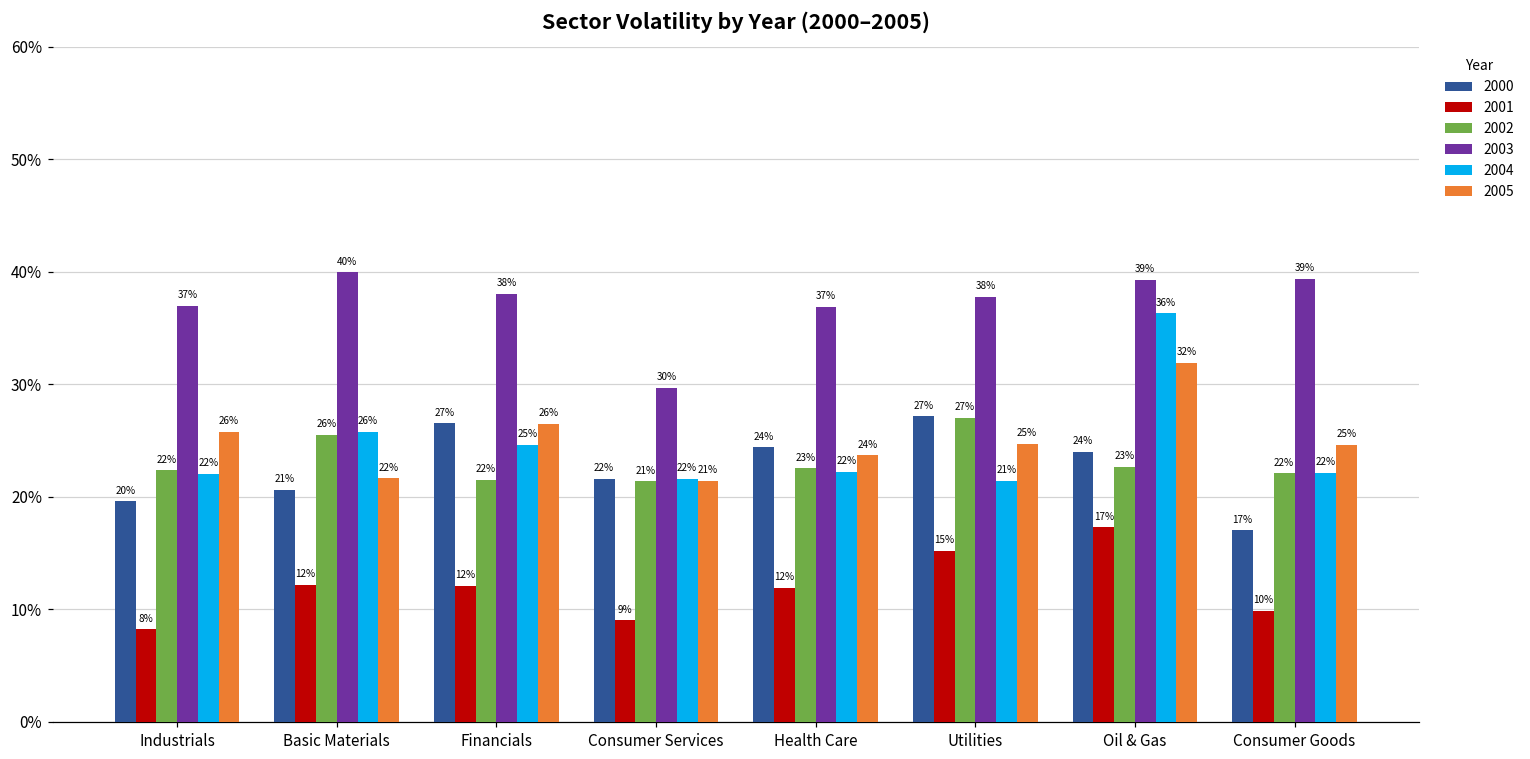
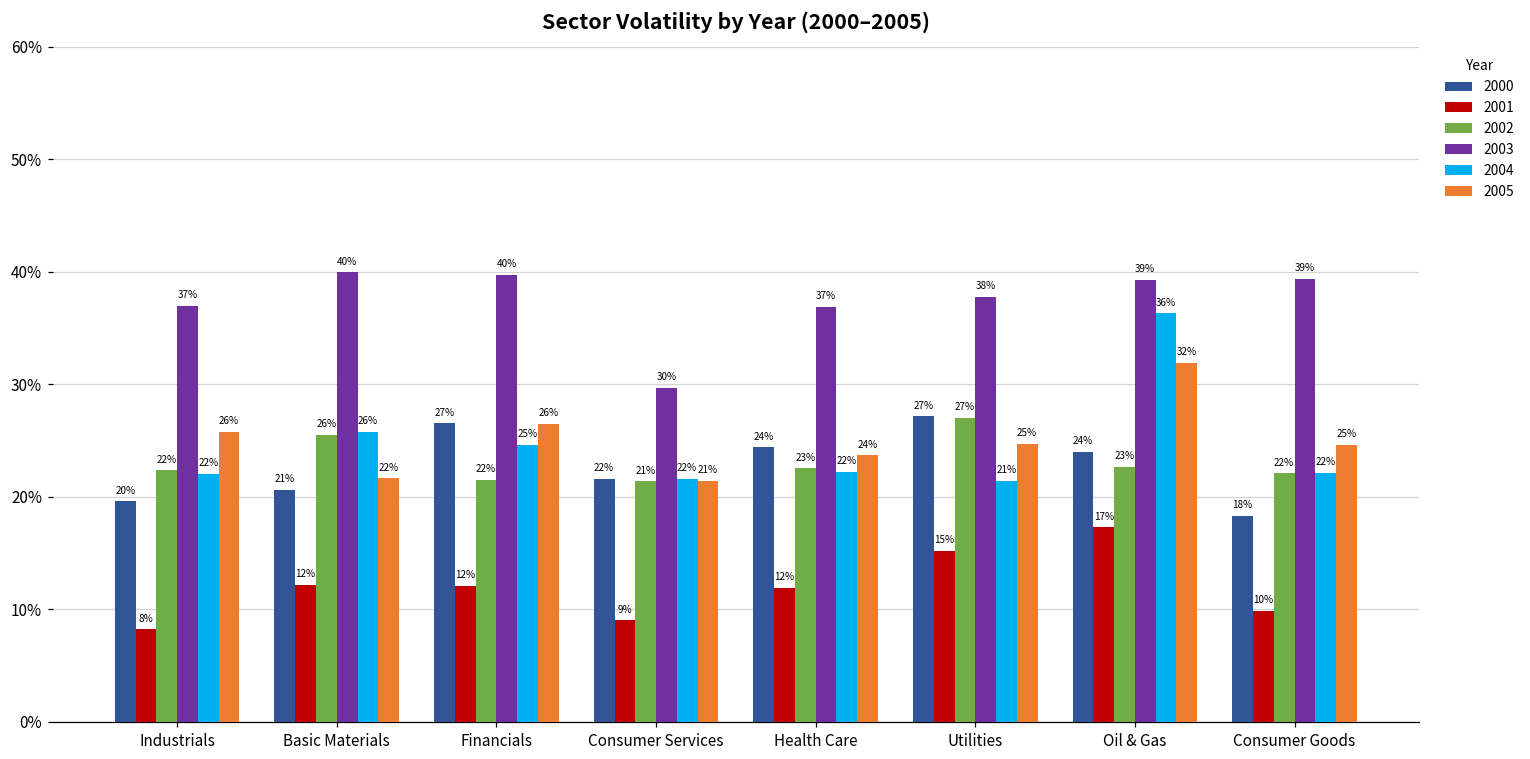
2003, Financials: 38% -> 40%
2000, Consumer Goods: 17% -> 18%
